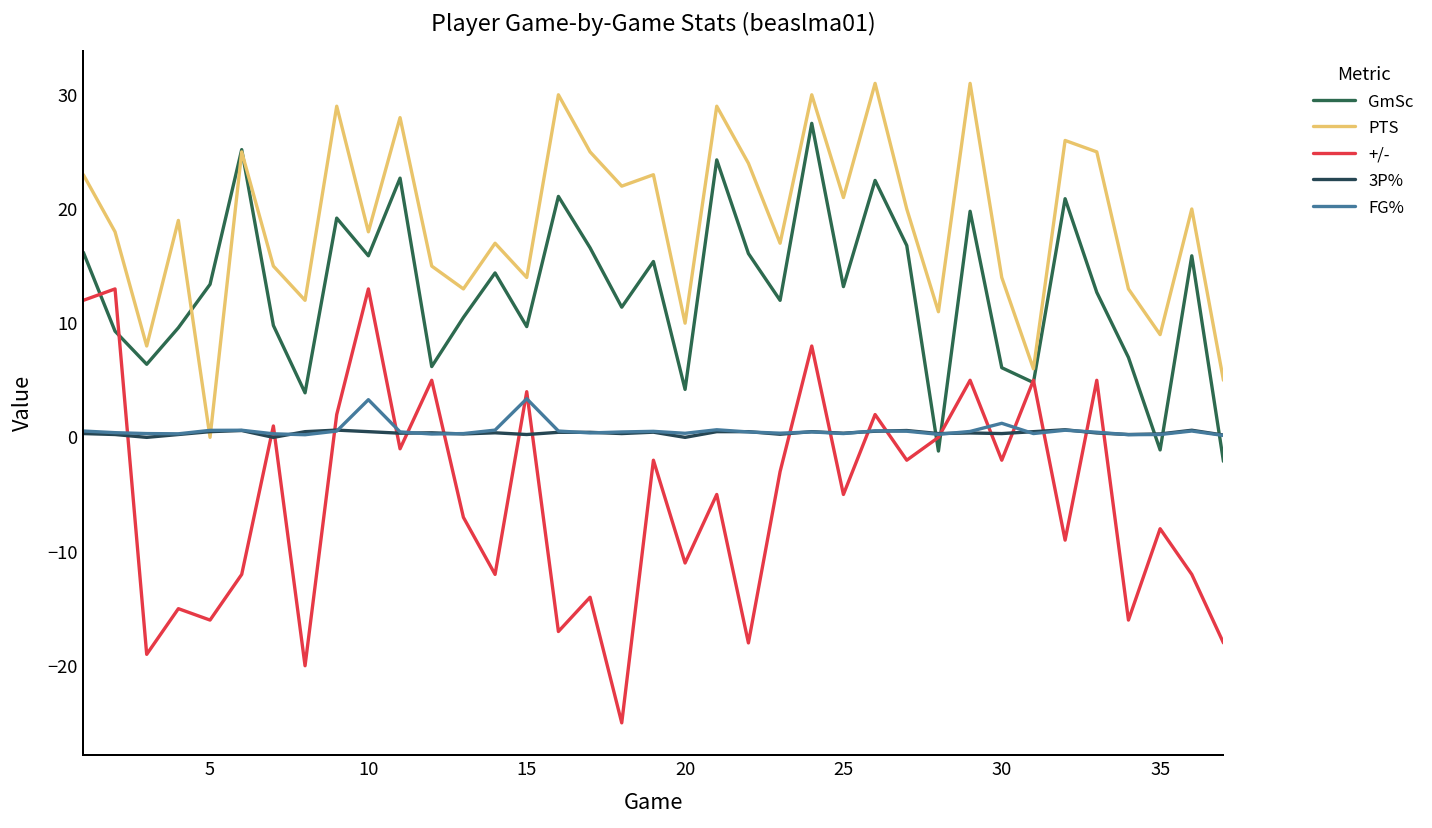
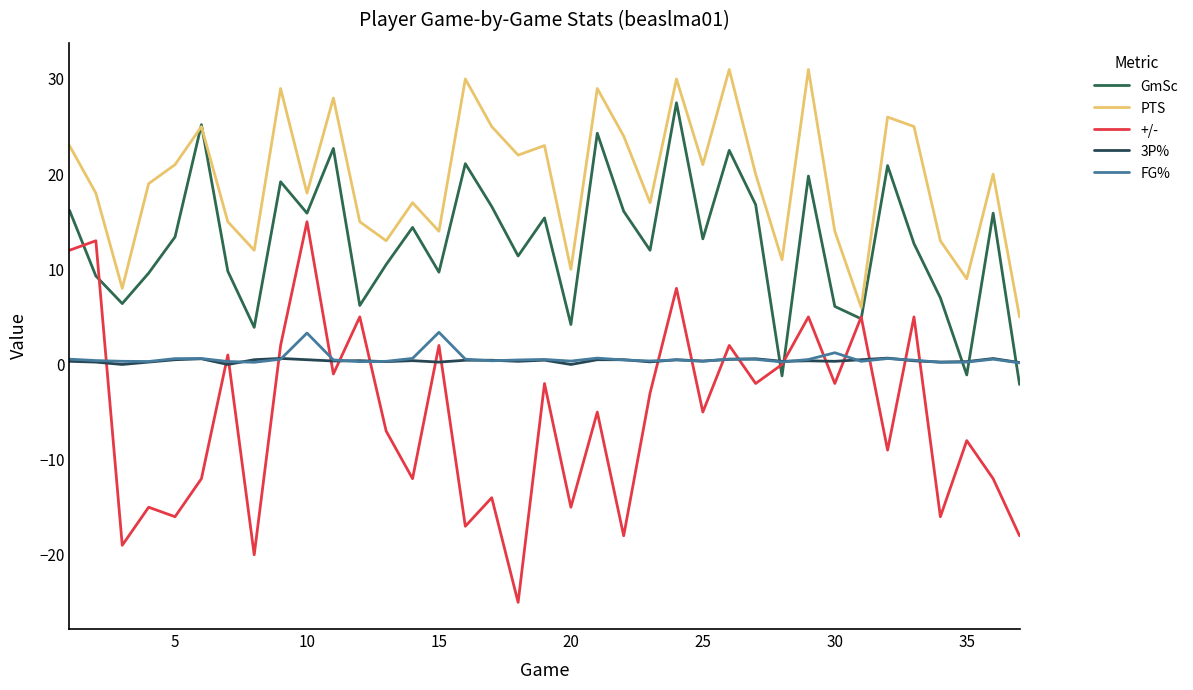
PTS, 5: 0 -> 21
+/-, 10: 13 -> 15
+/-, 15: 4 -> 2
+/-, 20: -11 -> -15
